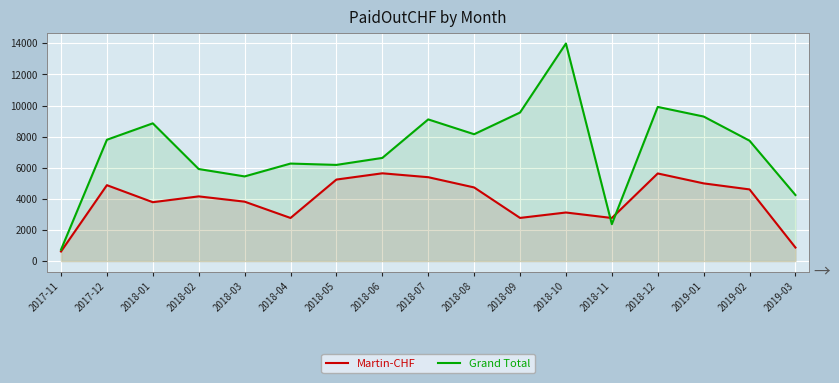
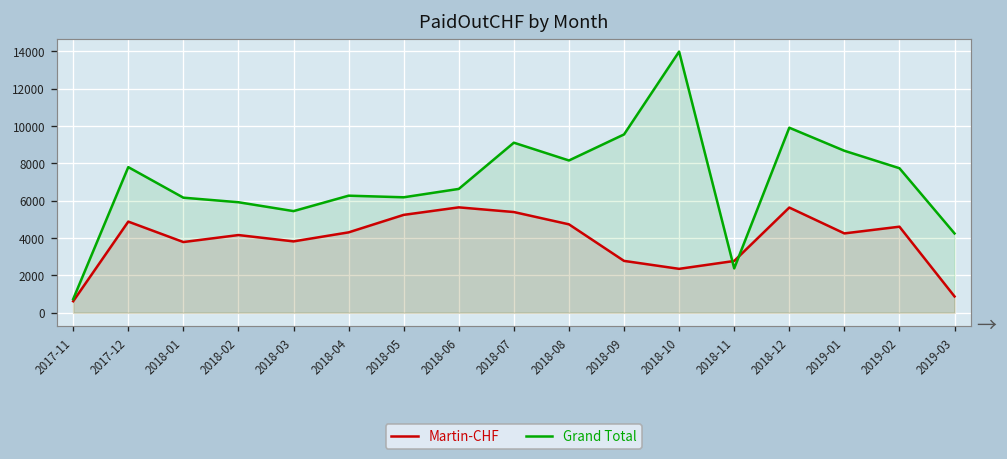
Grand Total, 2018-01: 8900 -> 6200
Martin-CHF, 2018-04: 2800 -> 4300
Martin-CHF, 2018-10: 3100 -> 2300
Martin-CHF, 2019-01: 5000 -> 4200
Grand Total, 2019-01: 9300 -> 8700
